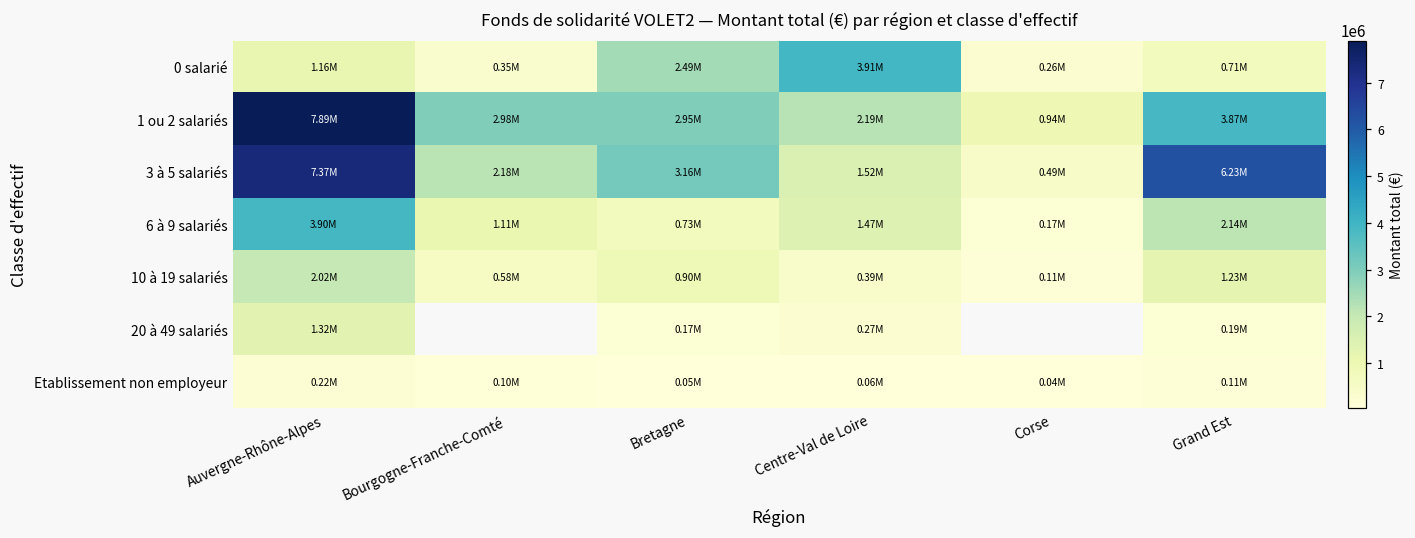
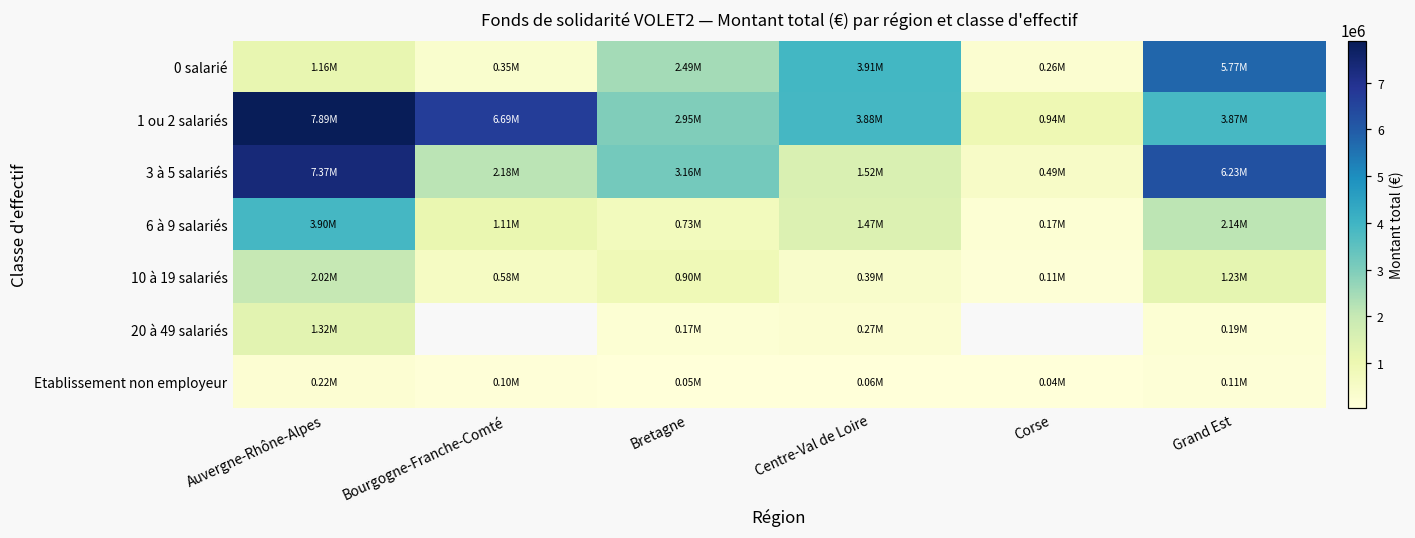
0 salarié, Grand Est: 0.71M -> 5.77M
1 ou 2 salariés, Bourgogne-Franche-Comté: 2.98M -> 6.69M
1 ou 2 salariés, Centre-Val de Loire: 2.19M -> 3.88M
